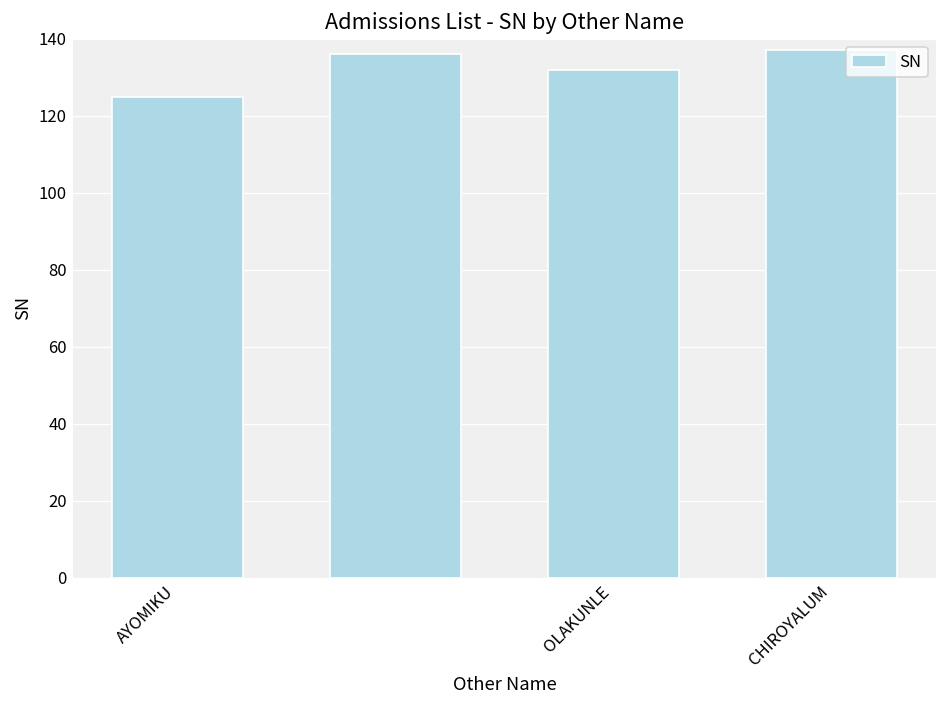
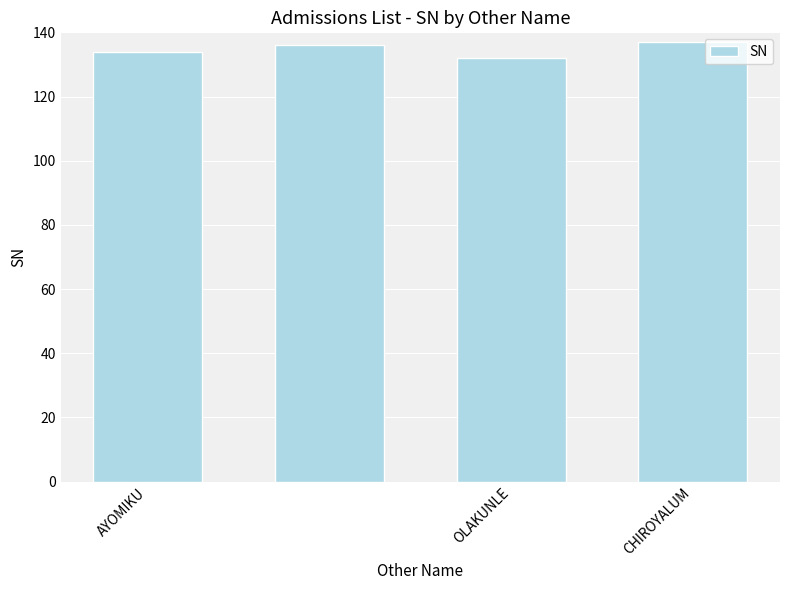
AYOMIKU: 125 -> 134
